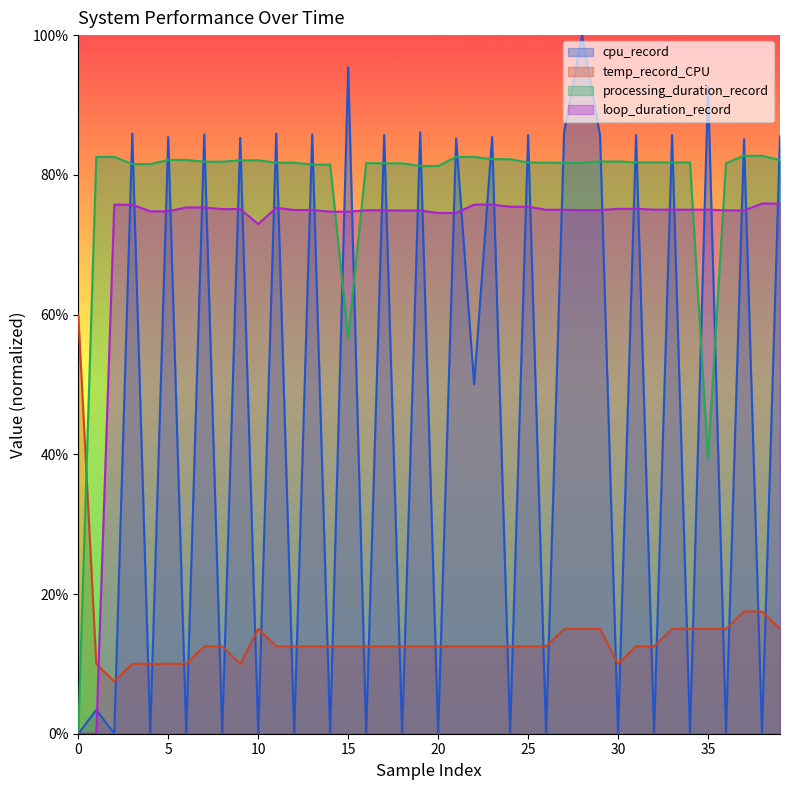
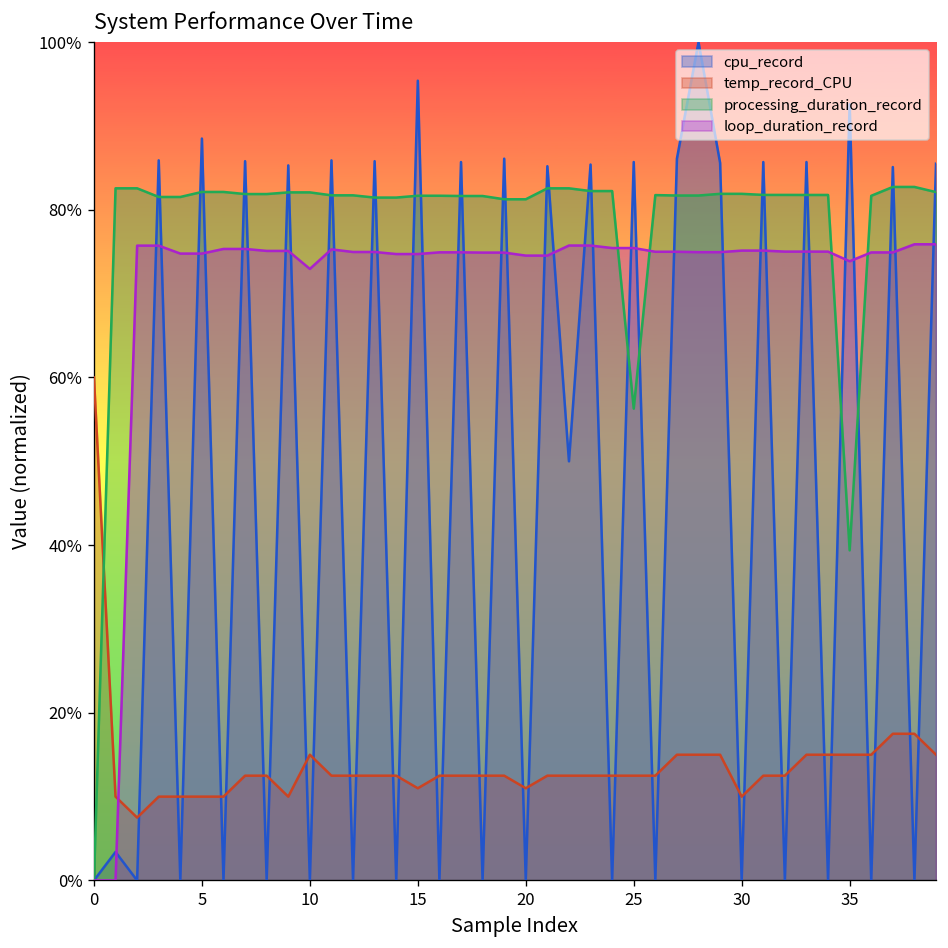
cpu_record, 5: 85% -> 89%
temp_record_CPU, 15: 13% -> 11%
processing_duration_record, 15: 57% -> 82%
temp_record_CPU, 20: 13% -> 11%
processing_duration_record, 25: 82% -> 56%
loop_duration_record, 35: 75% -> 74%
